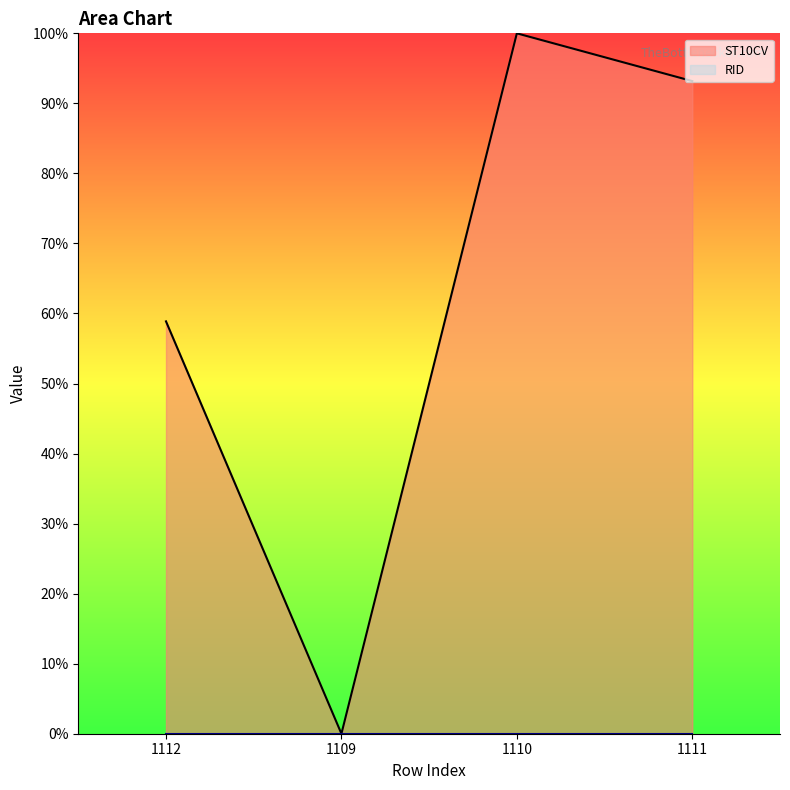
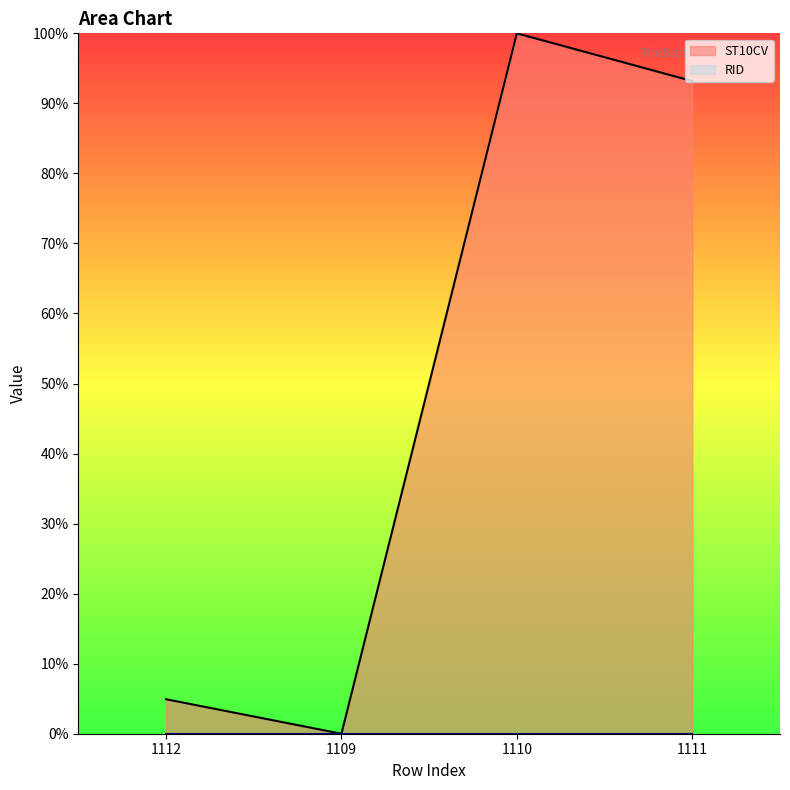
ST10CV, 1112: 59% -> 5%
